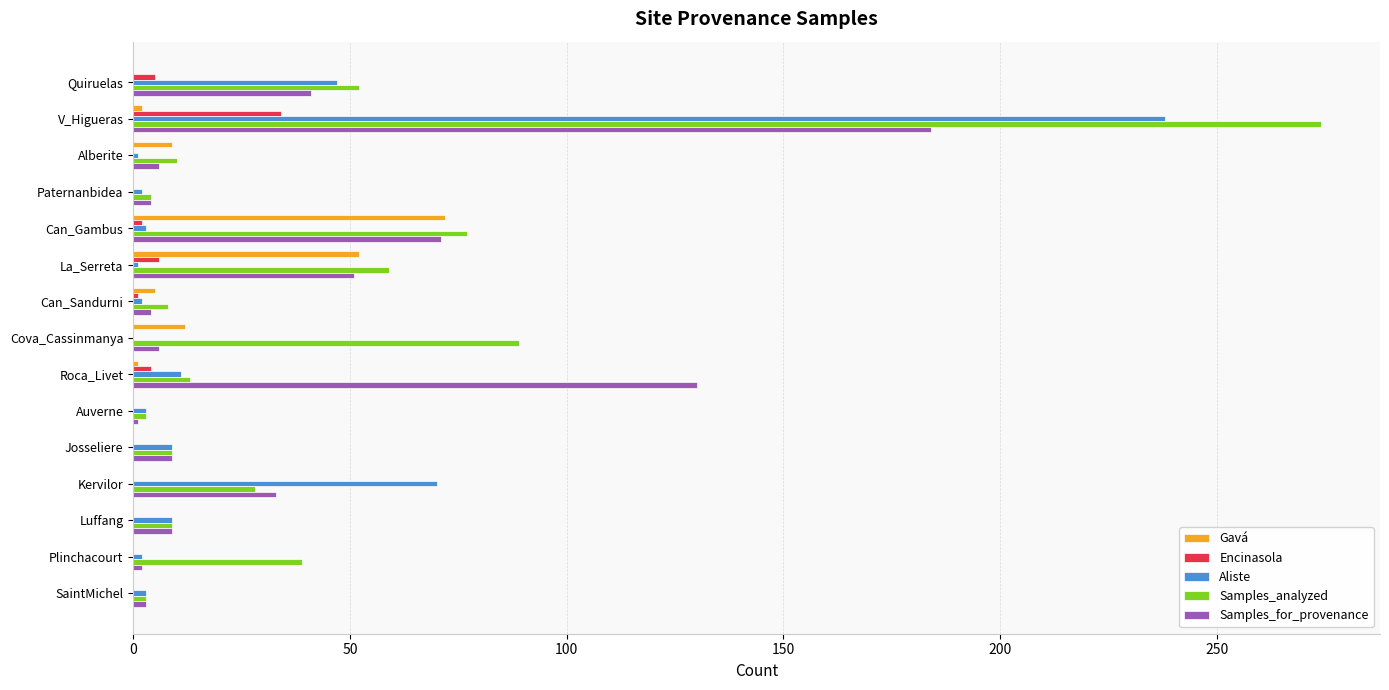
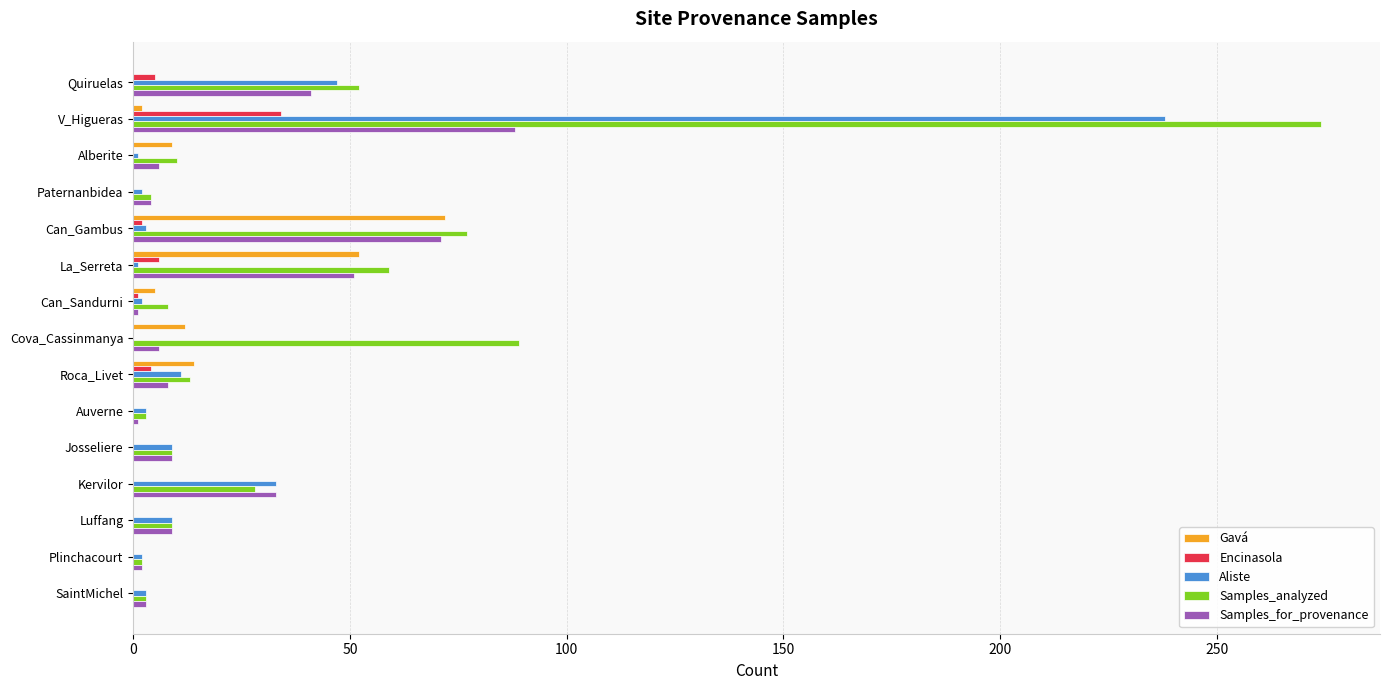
Samples_for_provenance, V_Higueras: 184 -> 88
Samples_for_provenance, Can_Sandurni: 4 -> 1
Gavá, Roca_Livet: 1 -> 14
Samples_for_provenance, Roca_Livet: 130 -> 8
Aliste, Kervilor: 70 -> 33
Samples_analyzed, Plinchacourt: 39 -> 2
